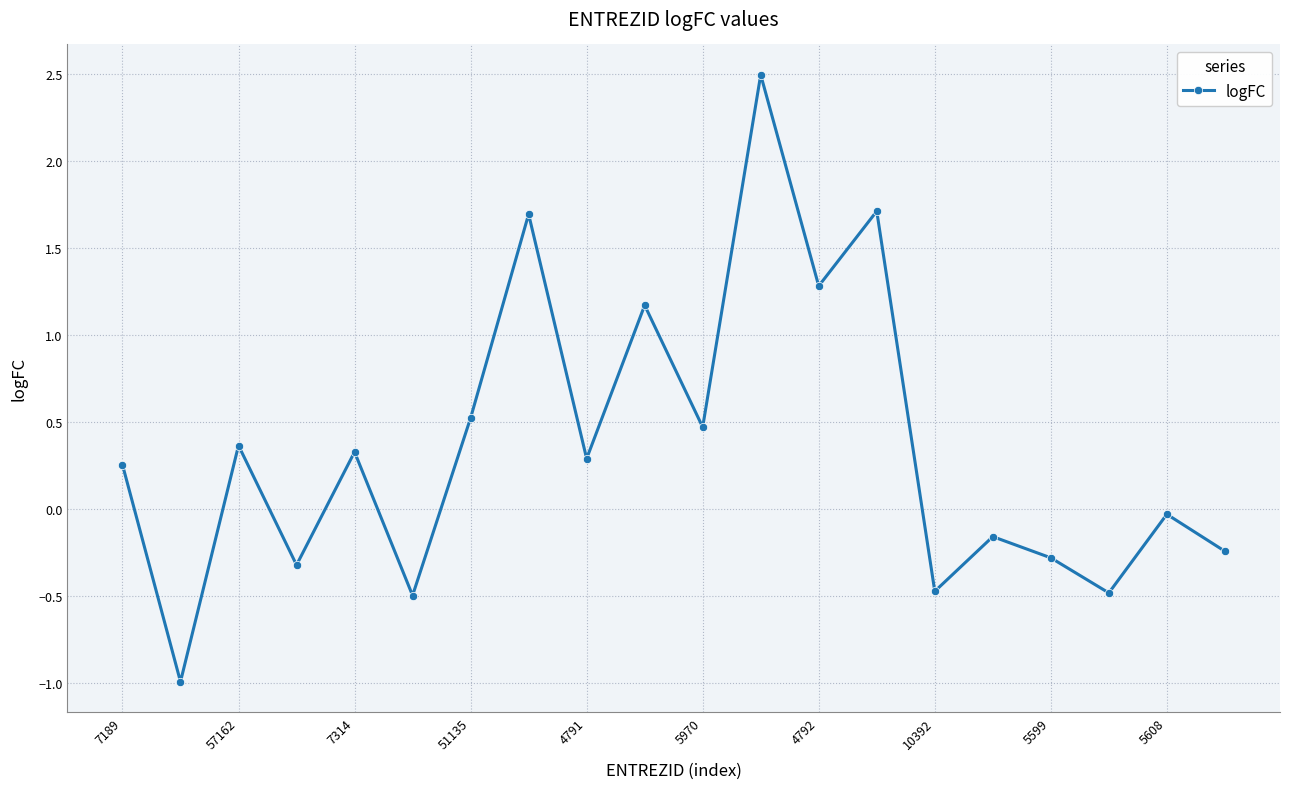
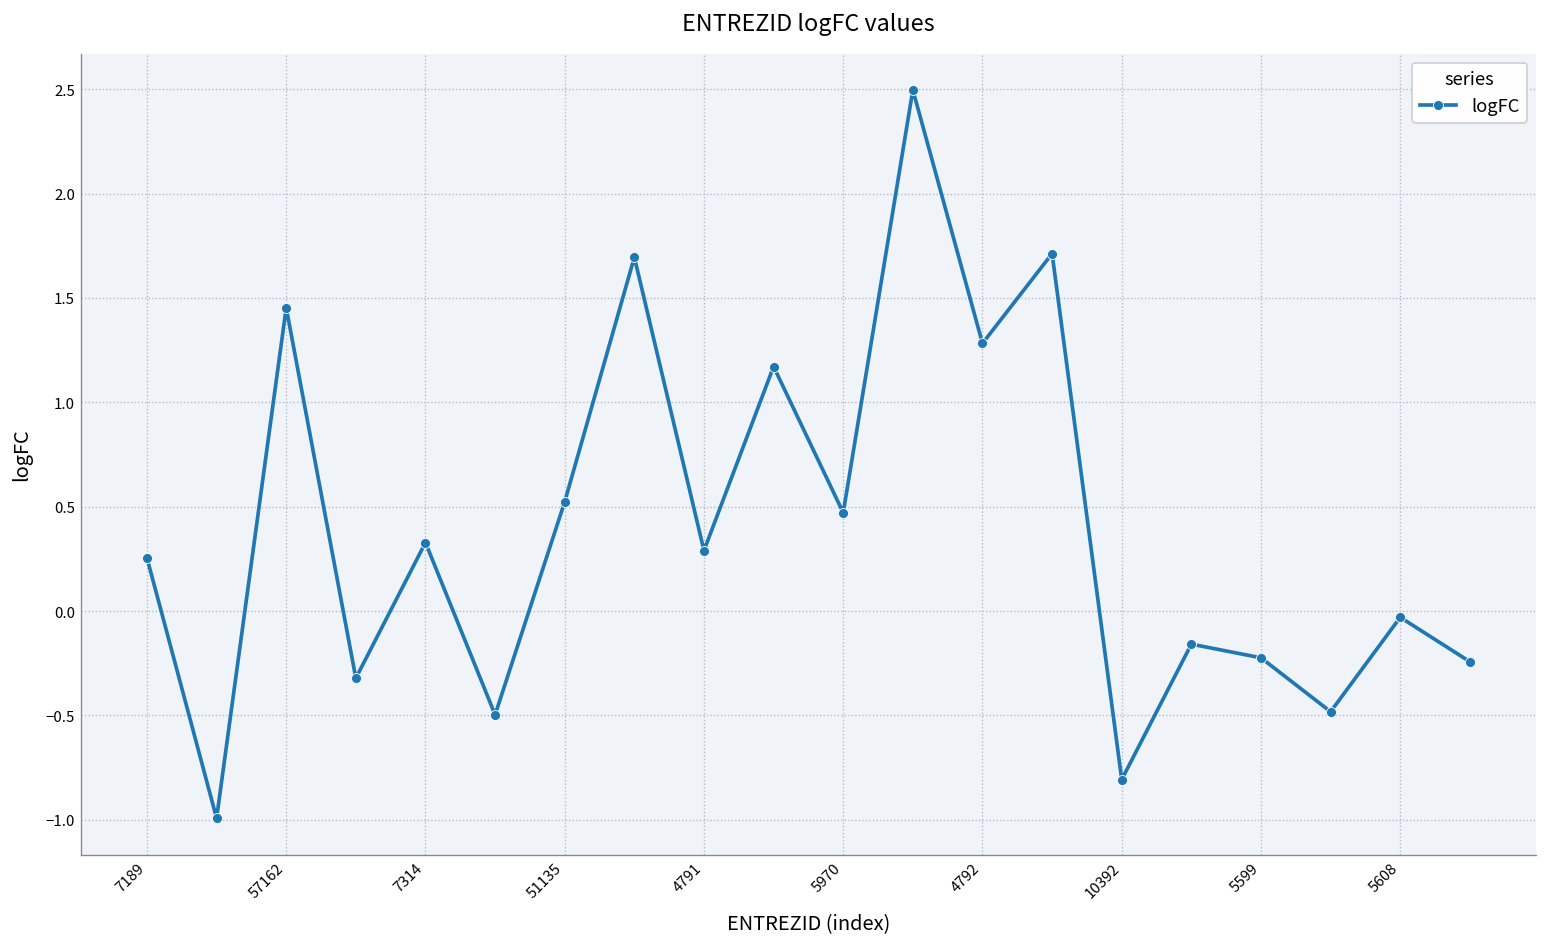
57162: 0.37 -> 1.45
10392: -0.47 -> -0.81
5599: -0.28 -> -0.22
